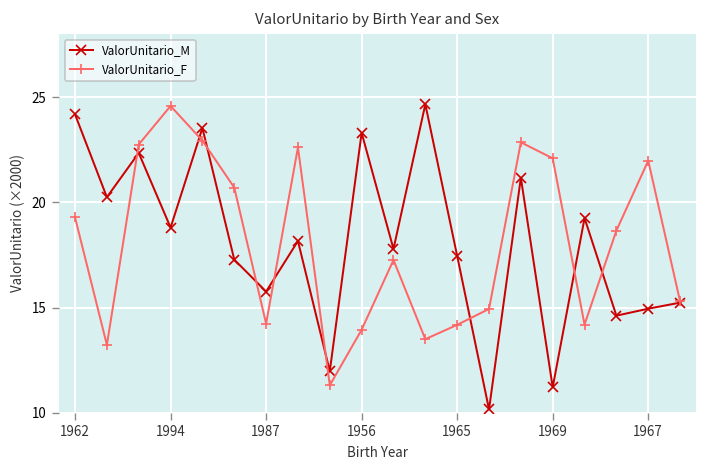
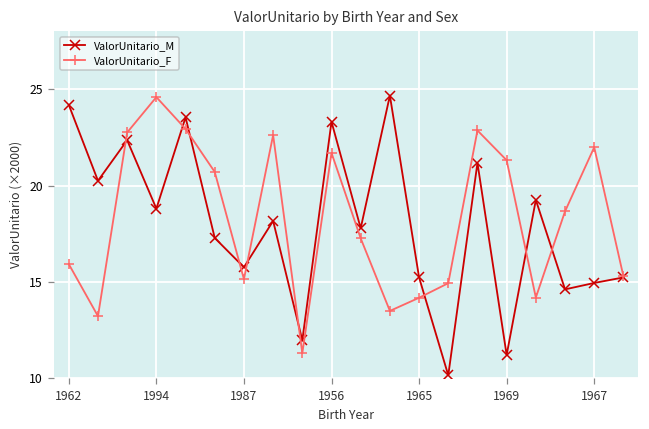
ValorUnitario_F, 1962: 19.3 -> 15.9
ValorUnitario_F, 1987: 14.2 -> 15.1
ValorUnitario_F, 1956: 13.9 -> 21.7
ValorUnitario_M, 1965: 17.5 -> 15.2
ValorUnitario_F, 1969: 22.1 -> 21.3
